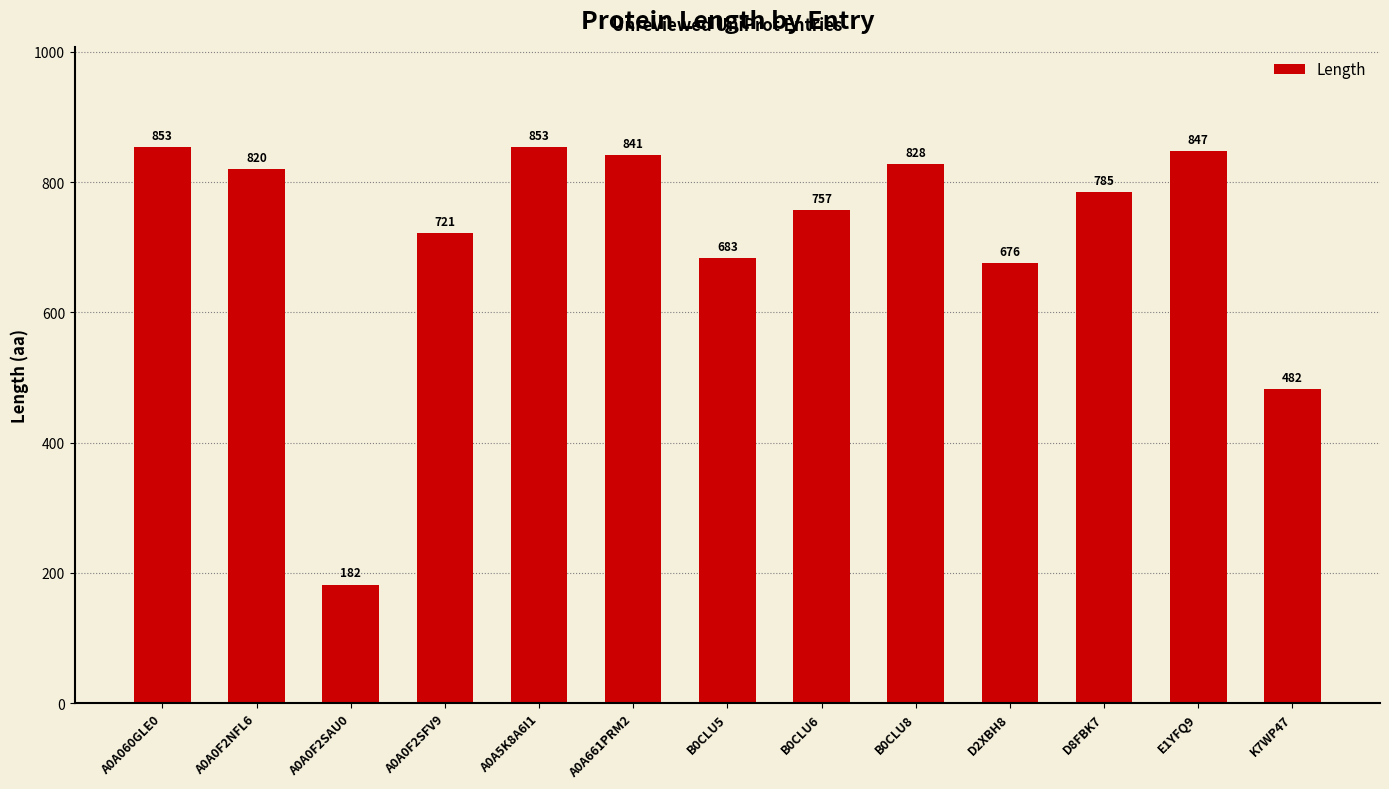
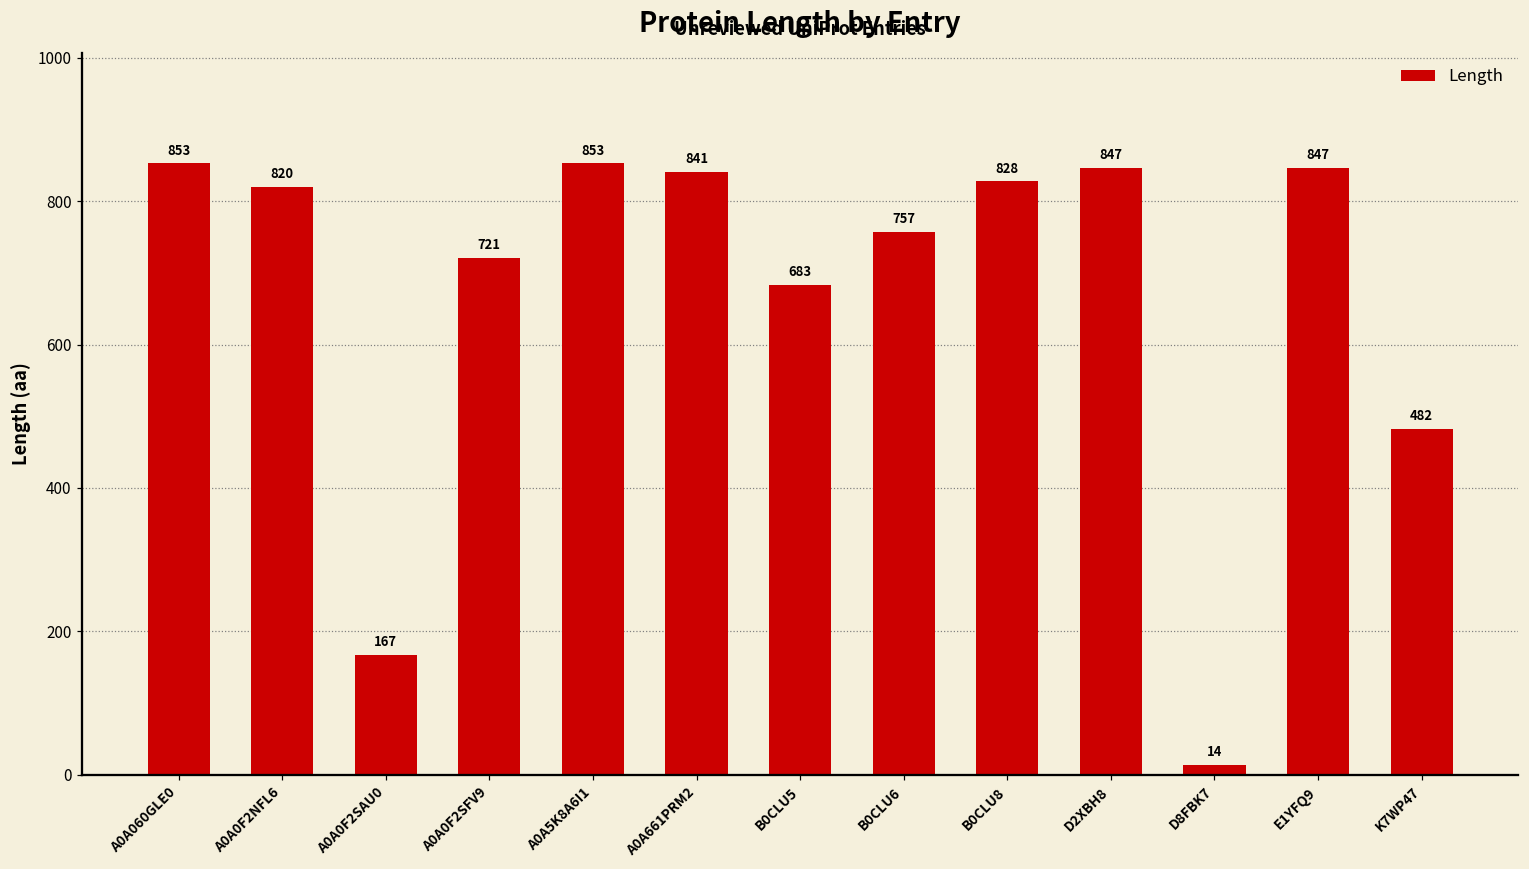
A0A0F2SAU0: 182 -> 167
D2XBH8: 676 -> 847
D8FBK7: 785 -> 14
